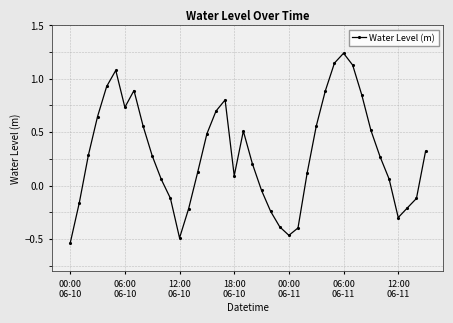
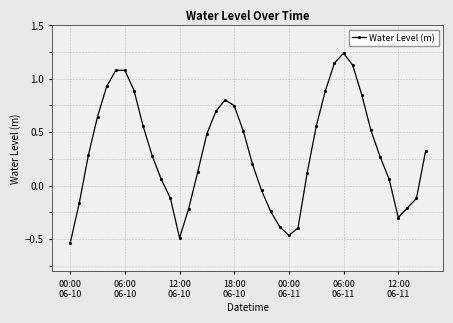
06:00 06-10: 0.73 -> 1.08
18:00 06-10: 0.09 -> 0.75
